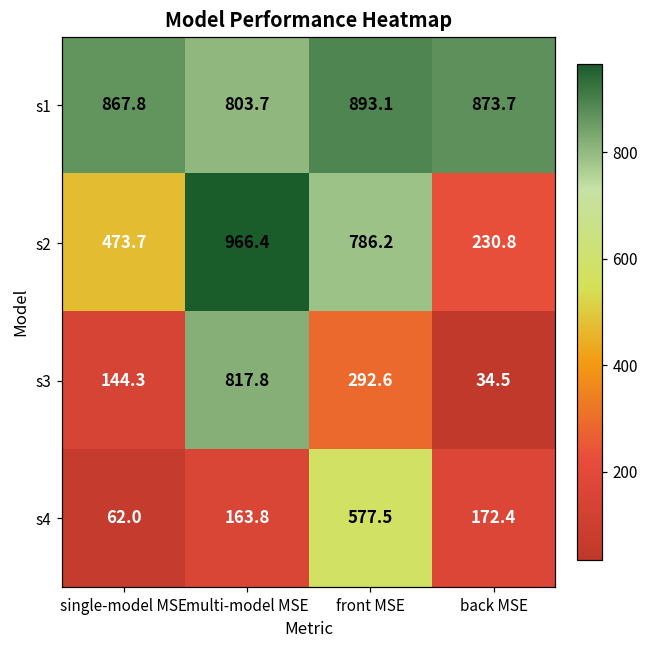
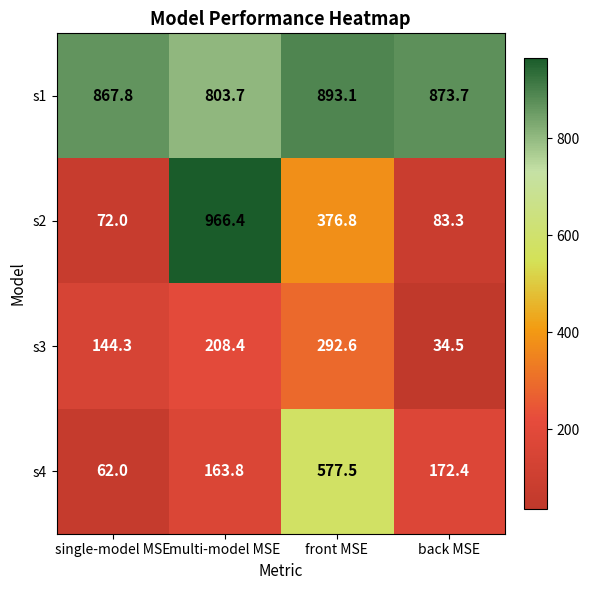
s2, single-model MSE: 473.7 -> 72.0
s2, front MSE: 786.2 -> 376.8
s2, back MSE: 230.8 -> 83.3
s3, multi-model MSE: 817.8 -> 208.4
